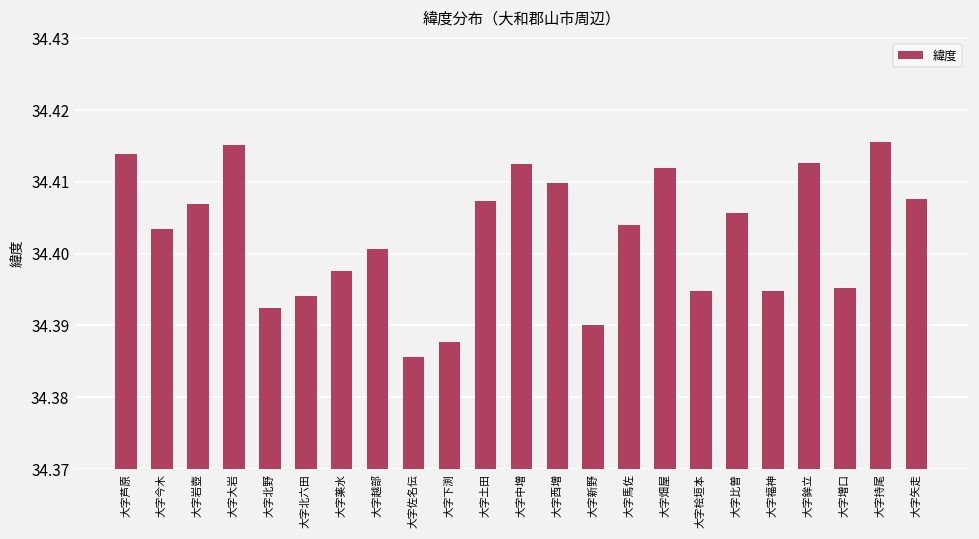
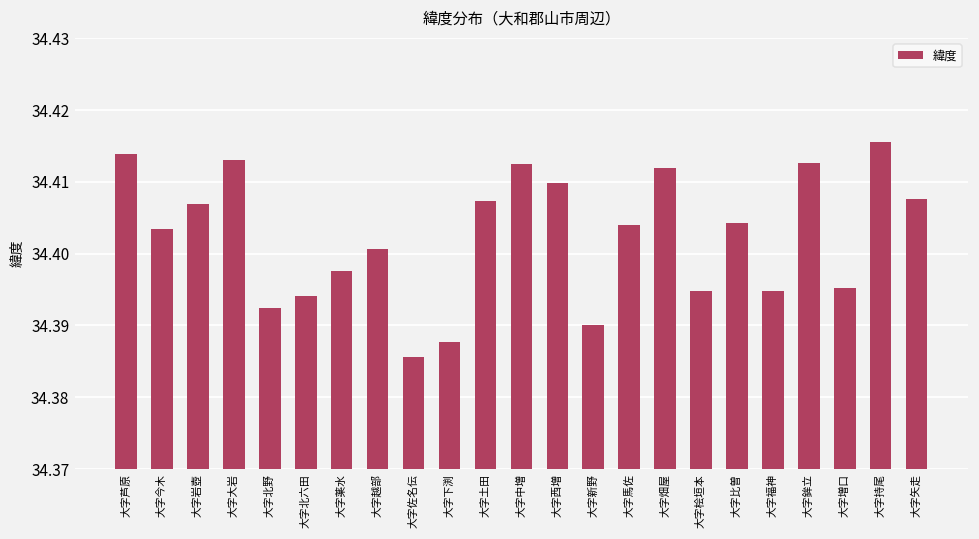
大字大岩: 34.415 -> 34.413
大字比曽: 34.406 -> 34.404
